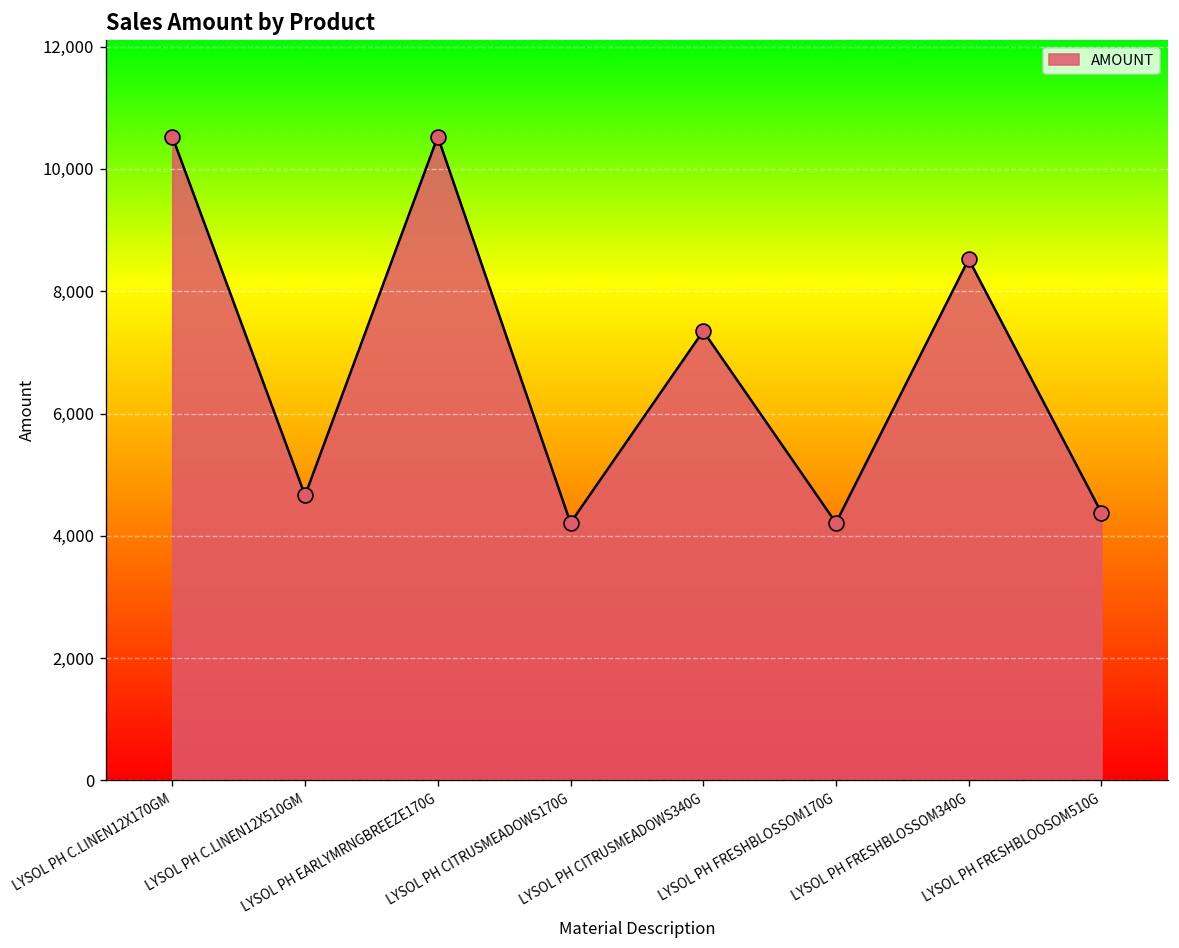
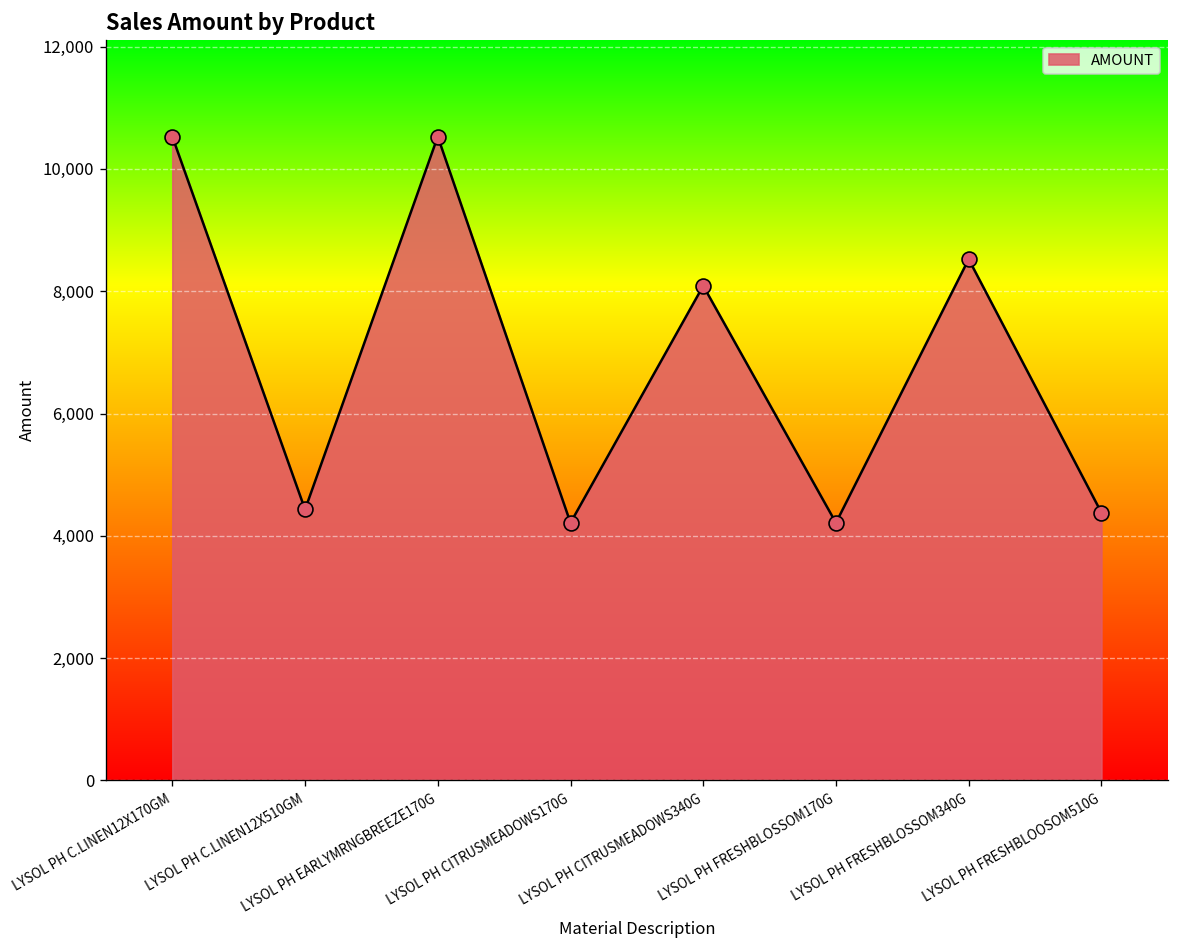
LYSOL PH C.LINEN12X510GM: 4,700 -> 4,400
LYSOL PH CITRUSMEADOWS340G: 7,300 -> 8,100
